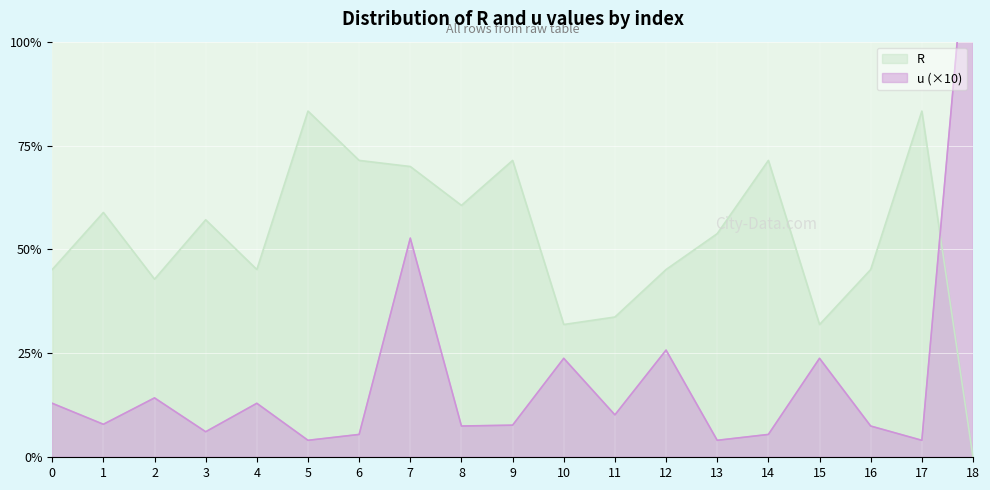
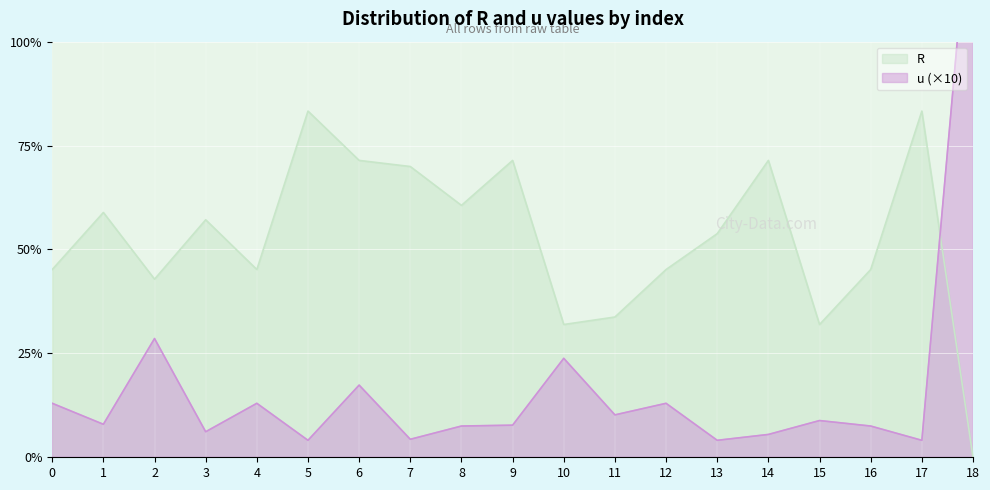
u (×10), 2: 14% -> 29%
u (×10), 6: 5% -> 17%
u (×10), 7: 53% -> 4%
u (×10), 12: 26% -> 13%
u (×10), 15: 24% -> 9%
